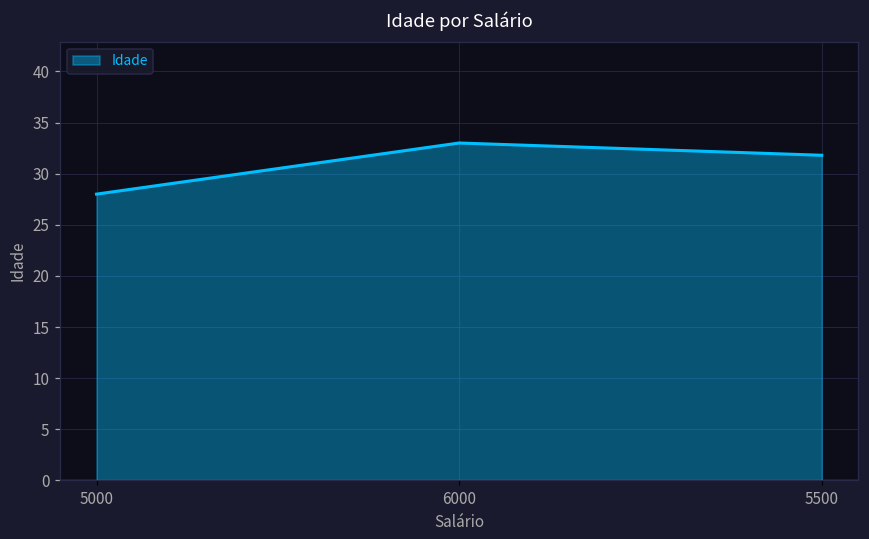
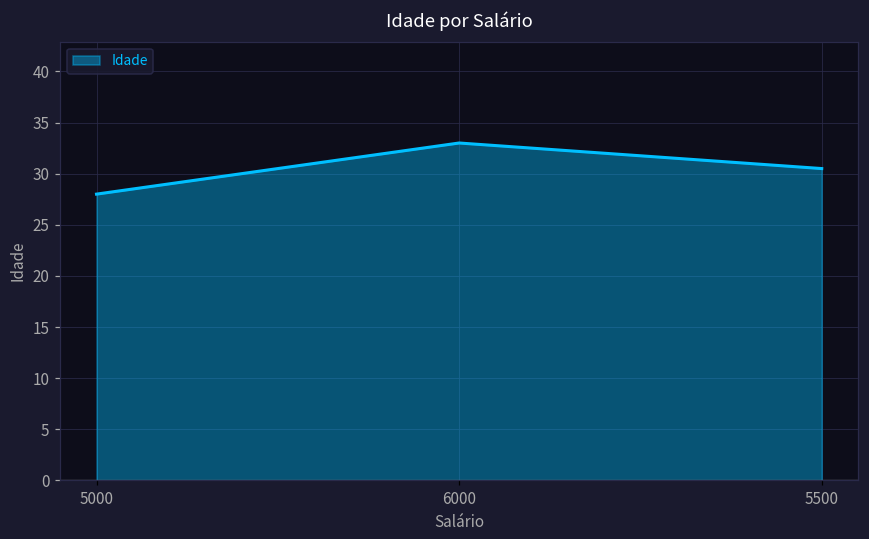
5500: 32 -> 31
